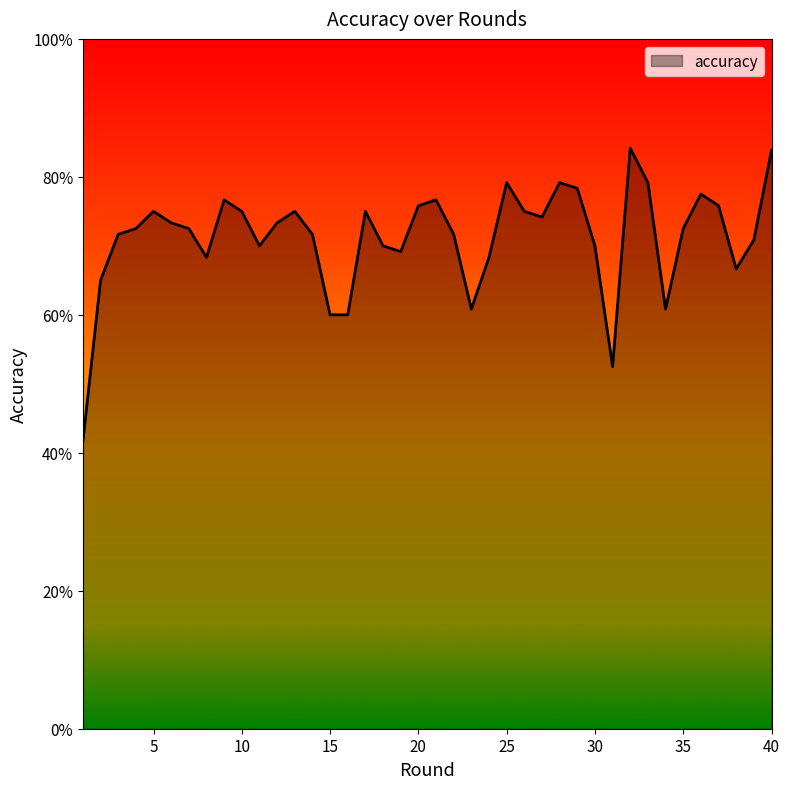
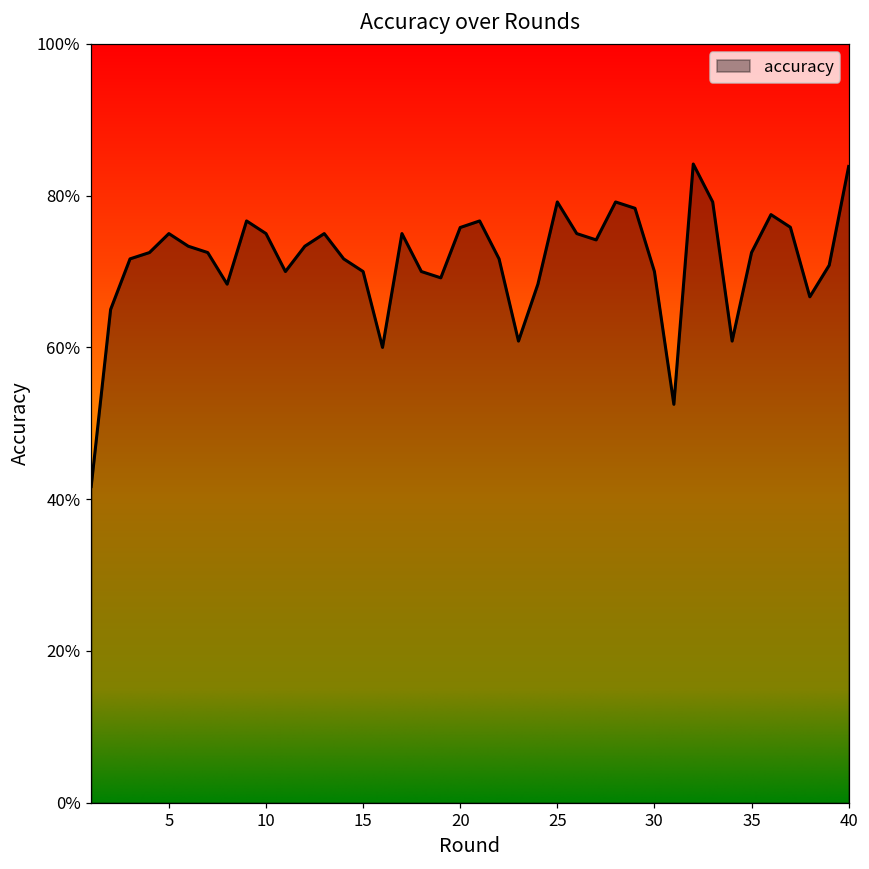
15: 60% -> 70%
